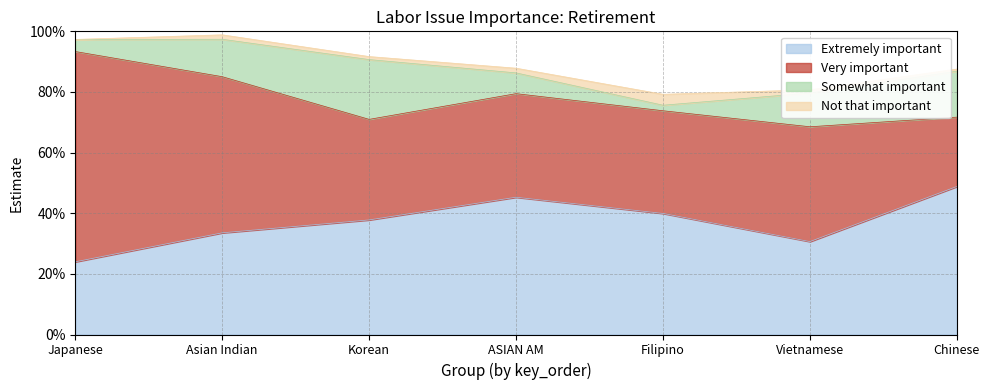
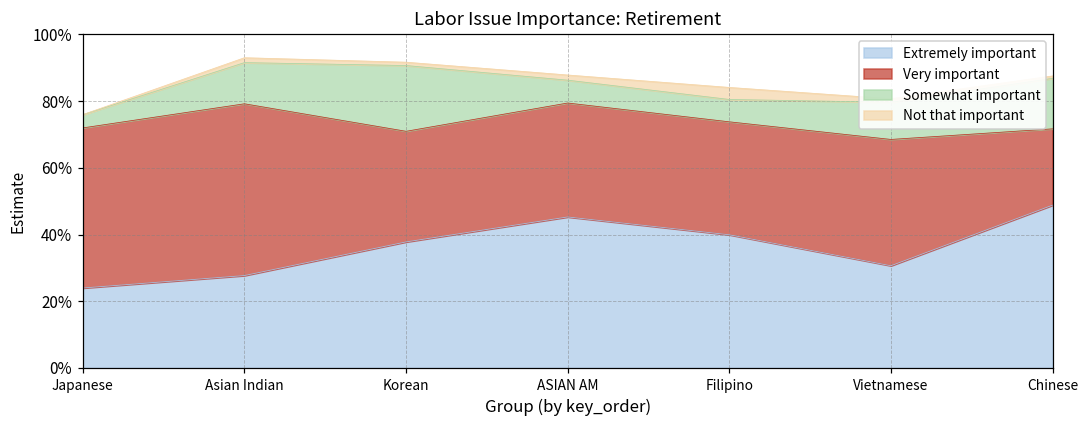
Very important, Japanese: 69% -> 48%
Extremely important, Asian Indian: 34% -> 28%
Somewhat important, Filipino: 2% -> 7%
